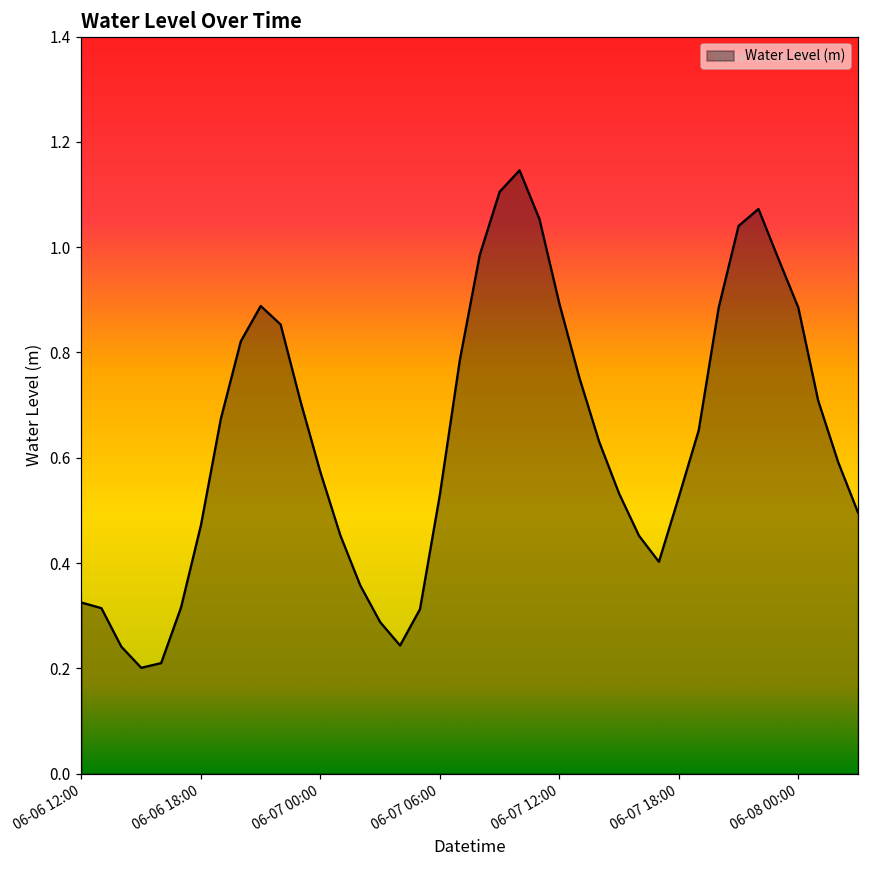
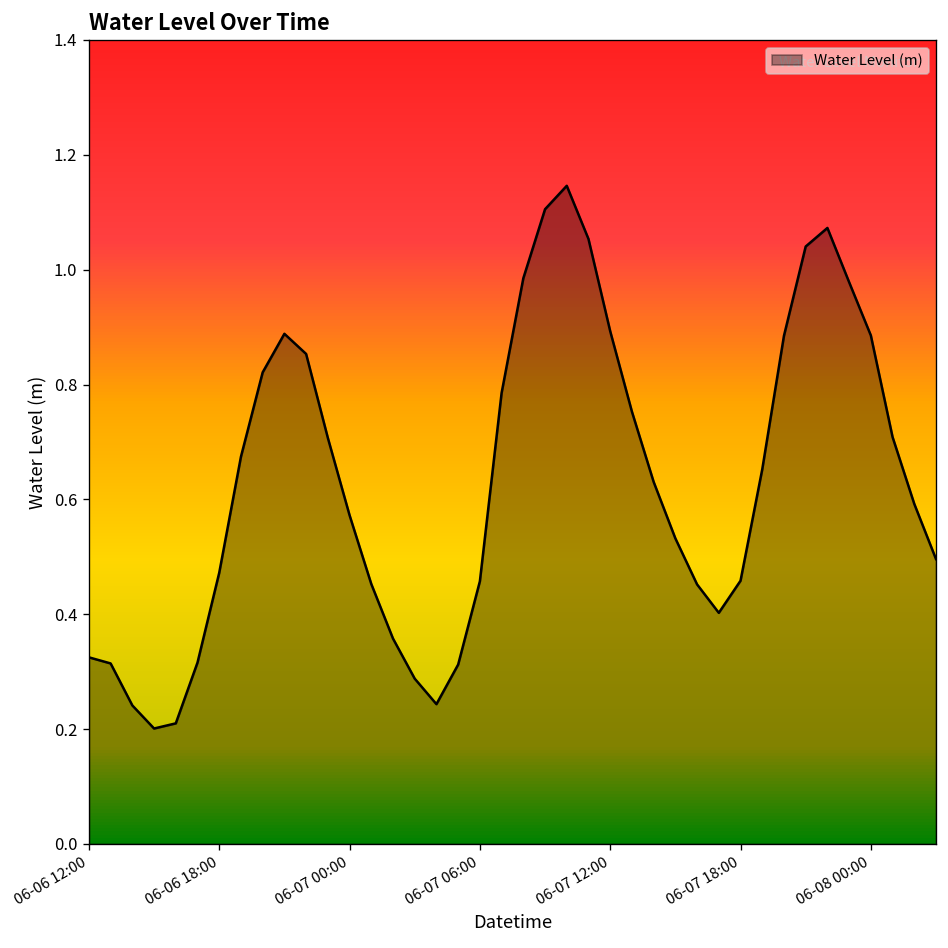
06-07 06:00: 0.53 -> 0.46
06-07 18:00: 0.53 -> 0.46
